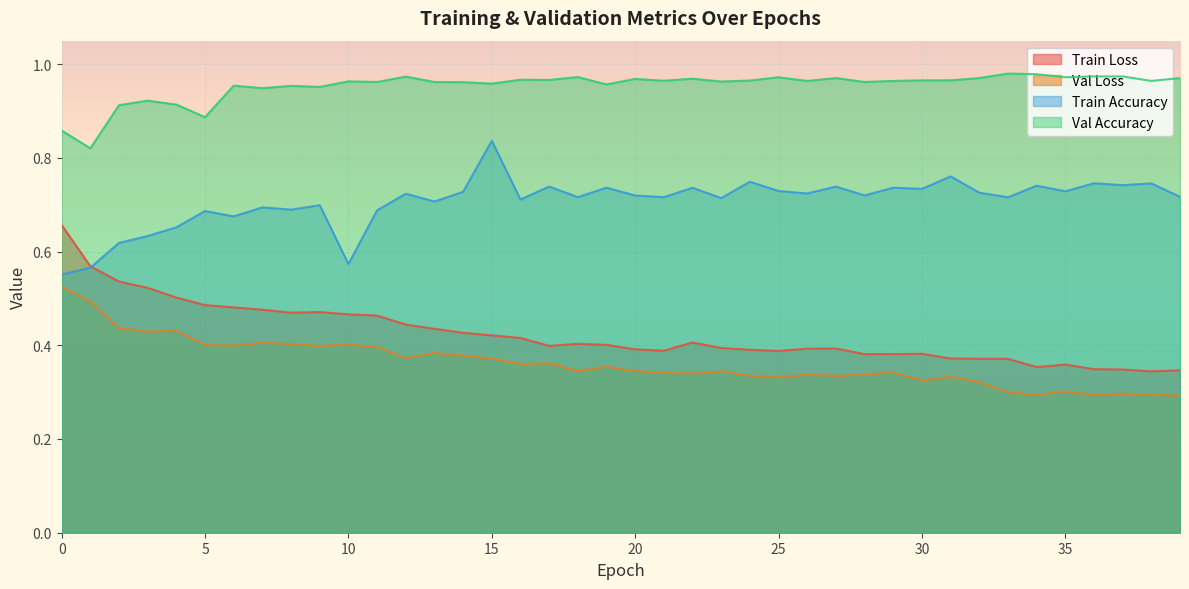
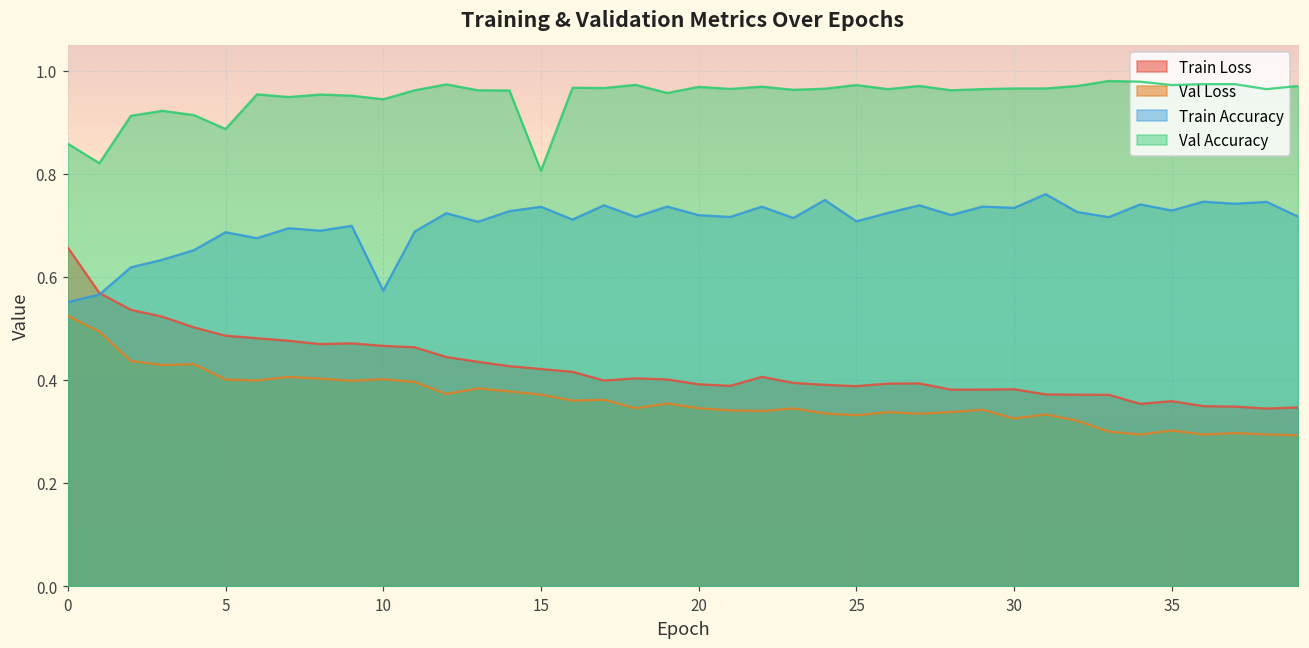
Val Accuracy, 10: 0.96 -> 0.94
Train Accuracy, 15: 0.84 -> 0.74
Val Accuracy, 15: 0.96 -> 0.81
Train Accuracy, 25: 0.73 -> 0.71
